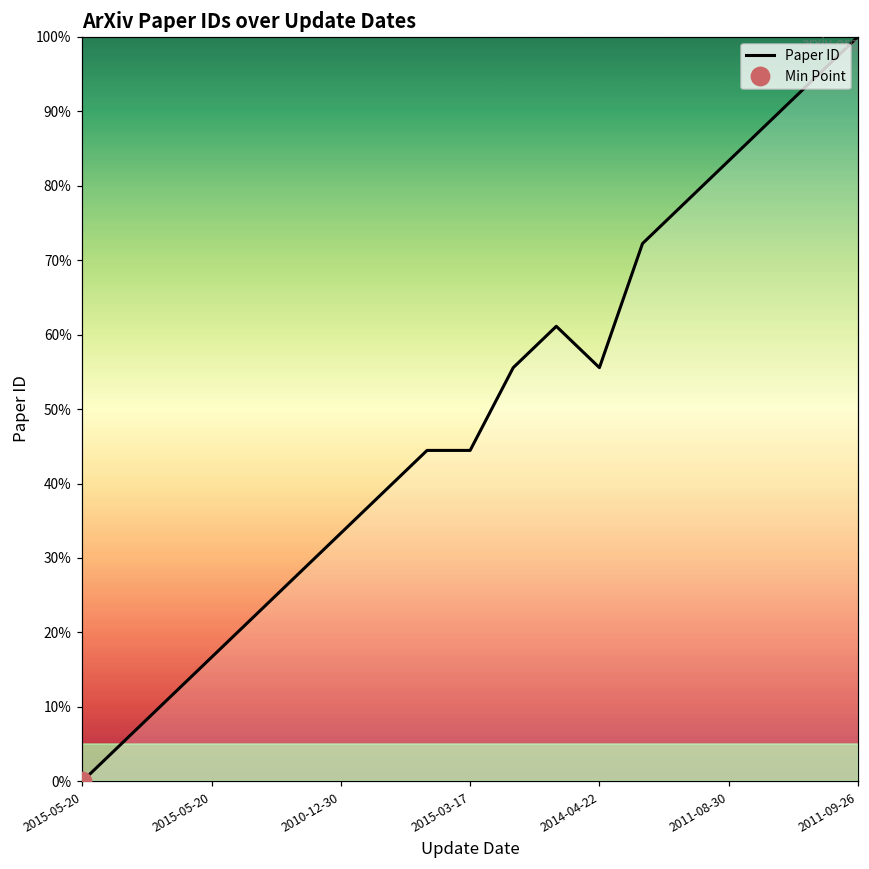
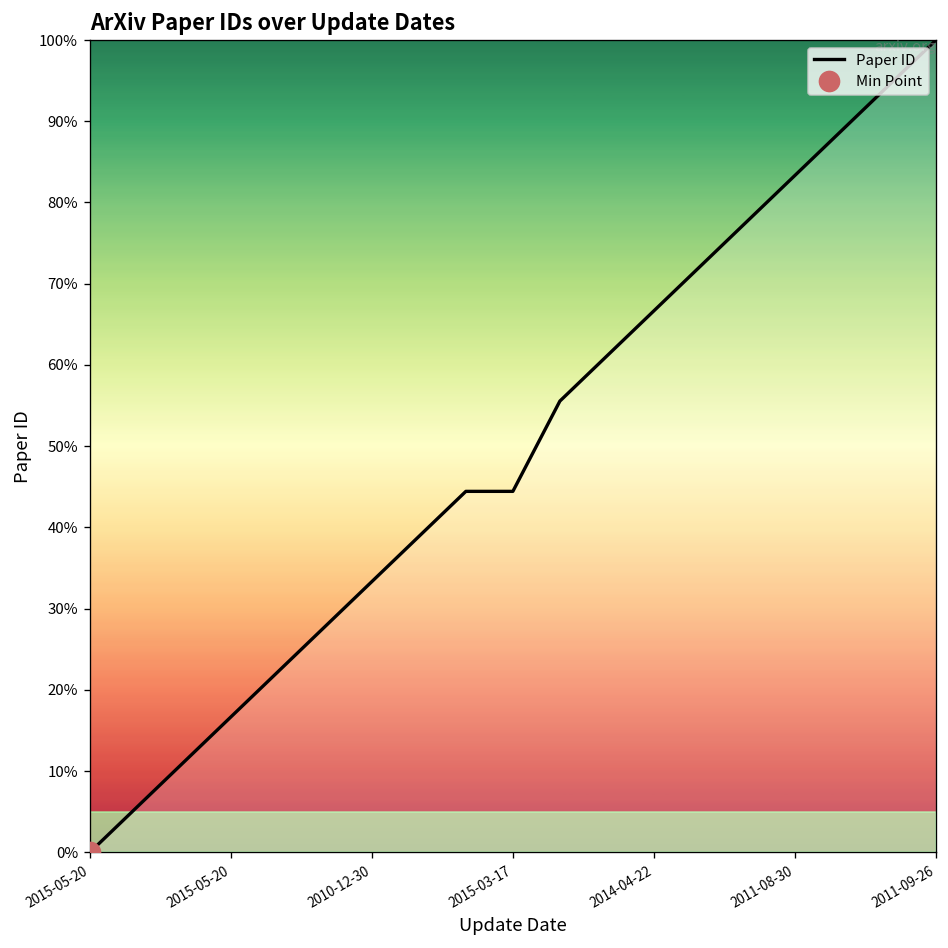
Paper ID, 2014-04-22: 56% -> 67%
